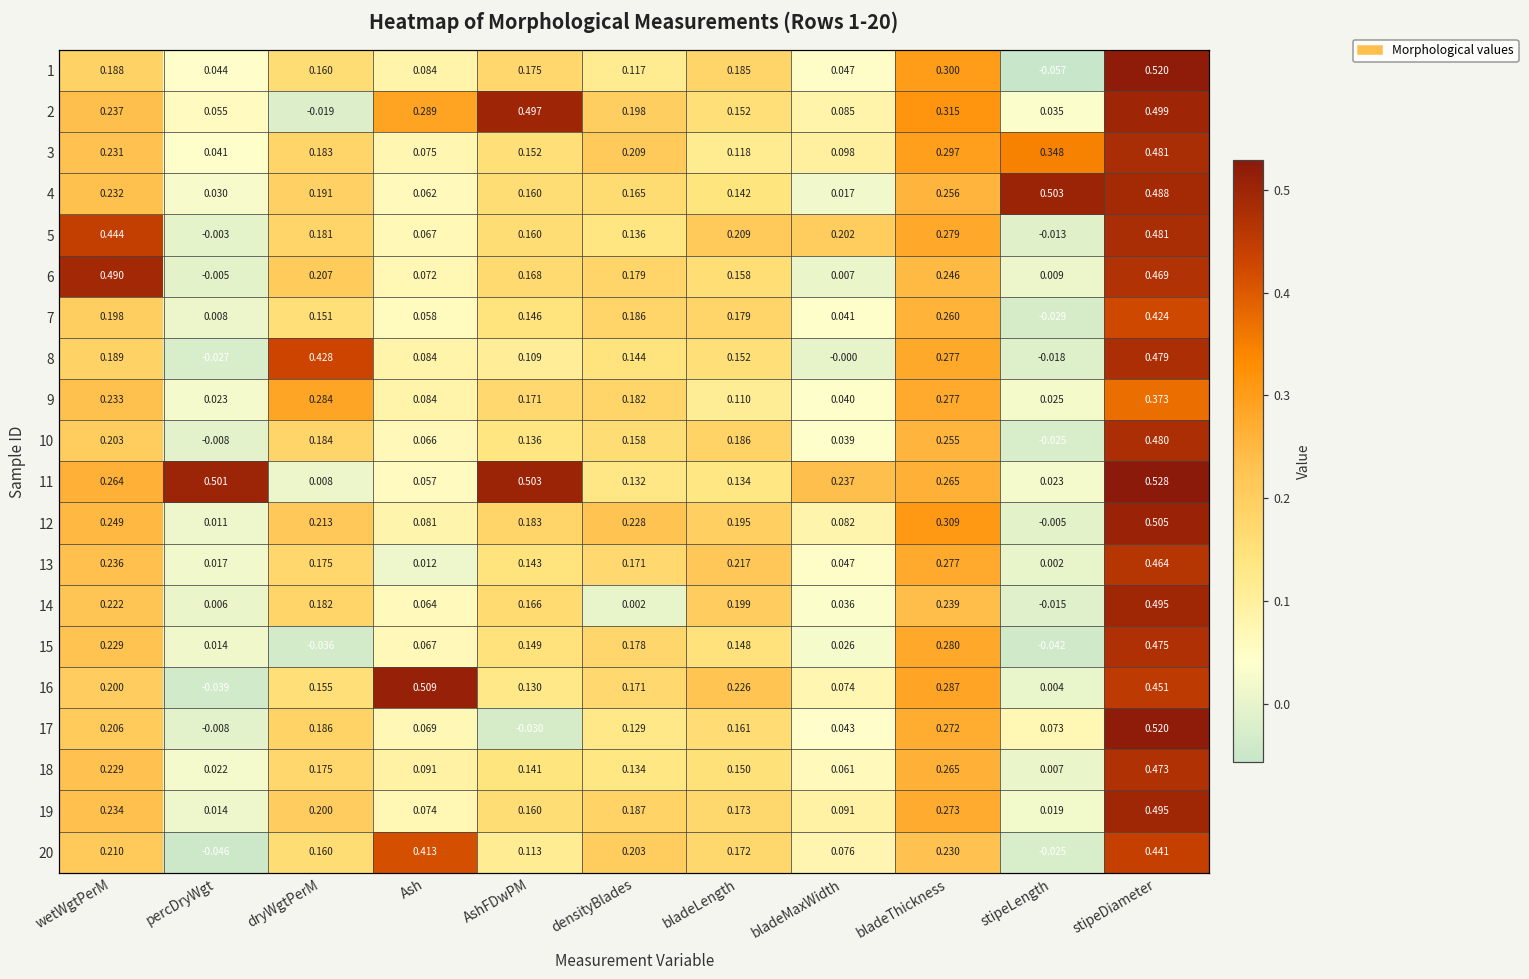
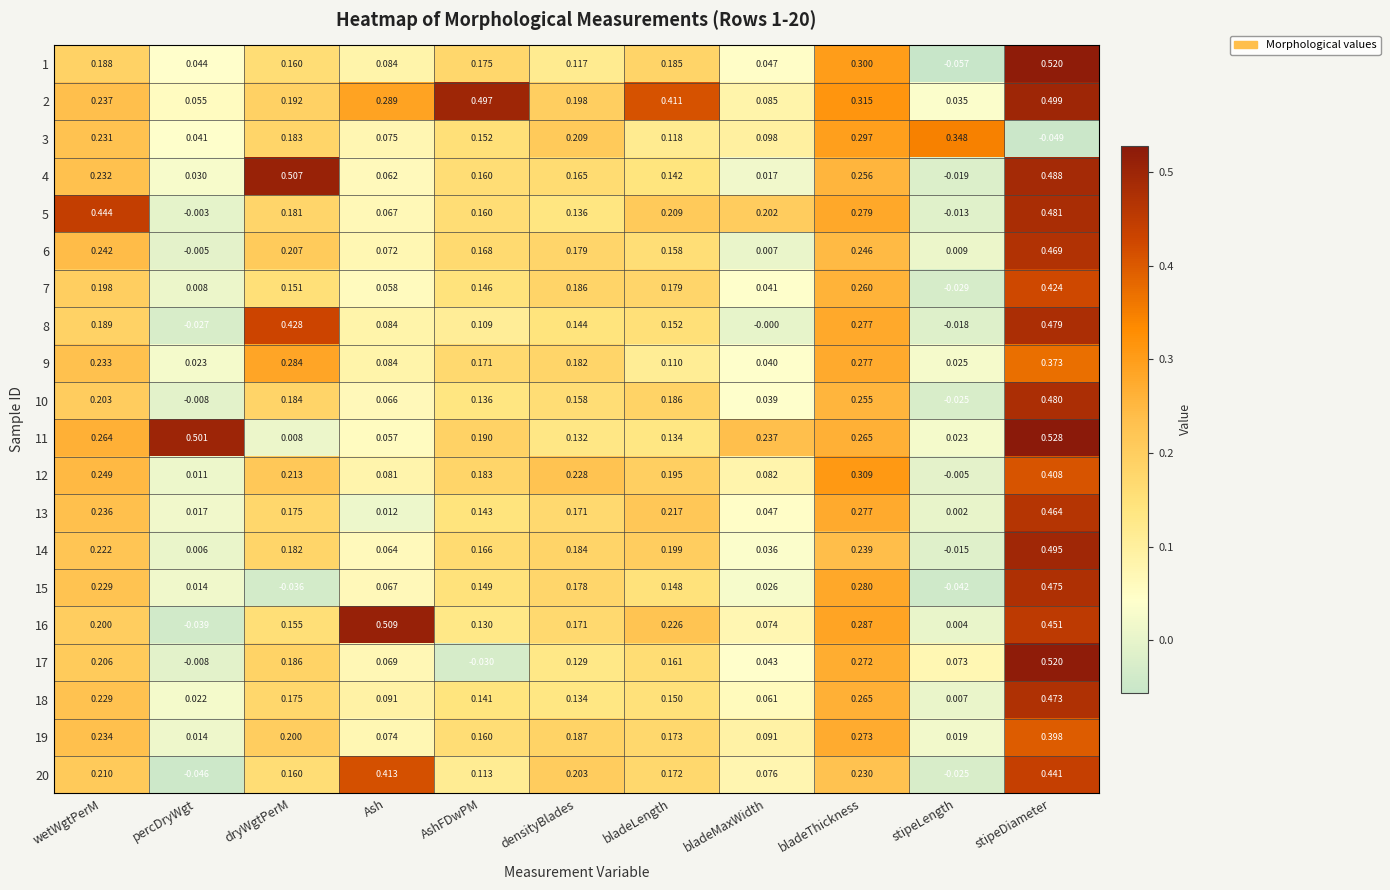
2, dryWgtPerM: -0.019 -> 0.192
2, bladeLength: 0.152 -> 0.411
3, stipeDiameter: 0.481 -> -0.049
4, dryWgtPerM: 0.191 -> 0.507
4, stipeLength: 0.503 -> -0.019
6, wetWgtPerM: 0.490 -> 0.242
11, AshFDwPM: 0.503 -> 0.190
12, stipeDiameter: 0.505 -> 0.408
14, densityBlades: 0.002 -> 0.184
19, stipeDiameter: 0.495 -> 0.398
